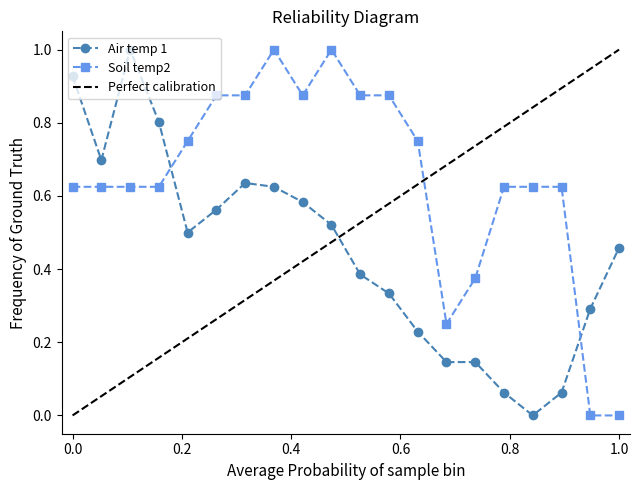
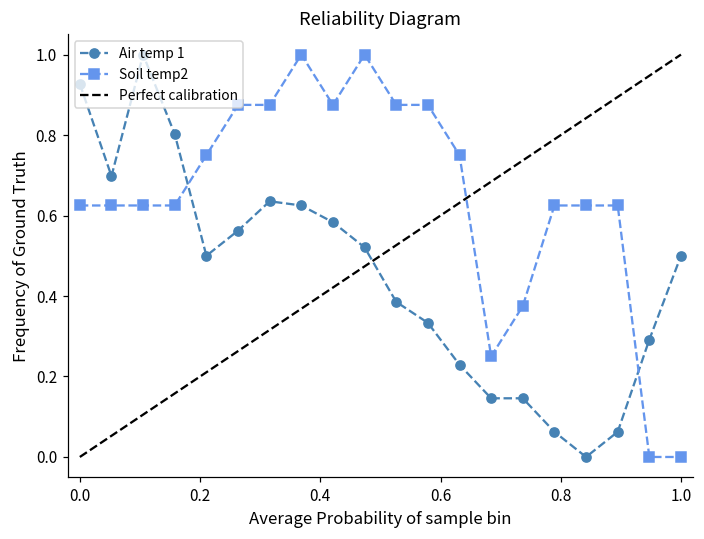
Air temp 1, 1.0: 0.46 -> 0.50
